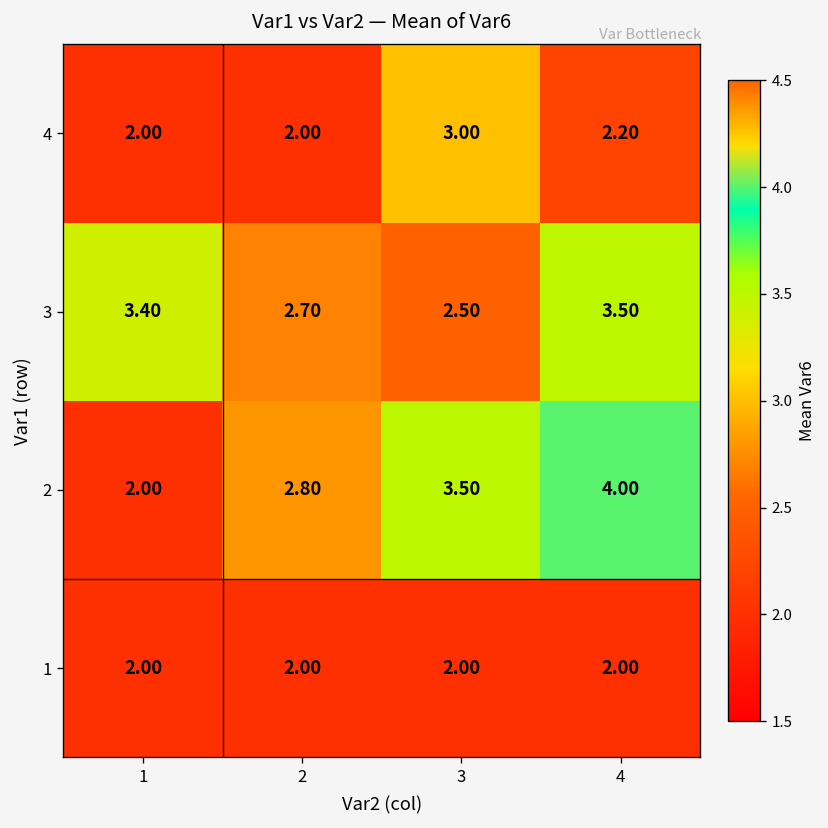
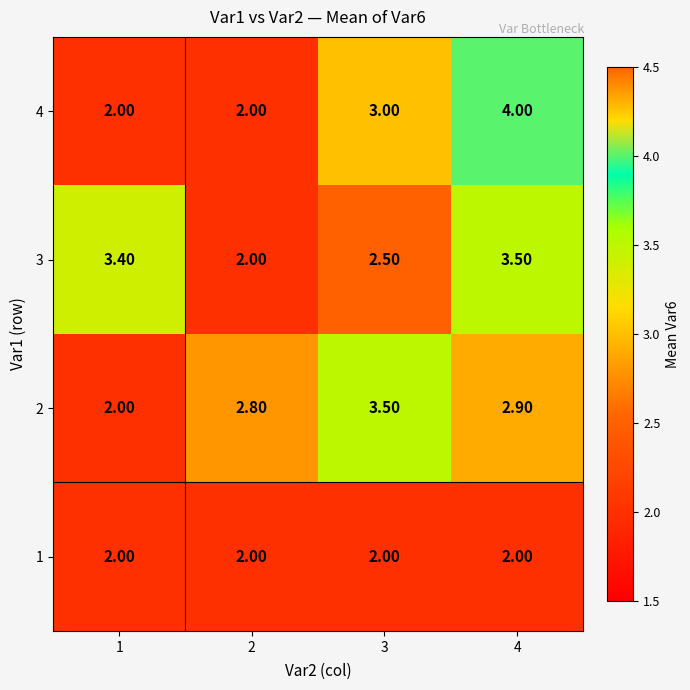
4, 4: 2.20 -> 4.00
3, 2: 2.70 -> 2.00
2, 4: 4.00 -> 2.90
